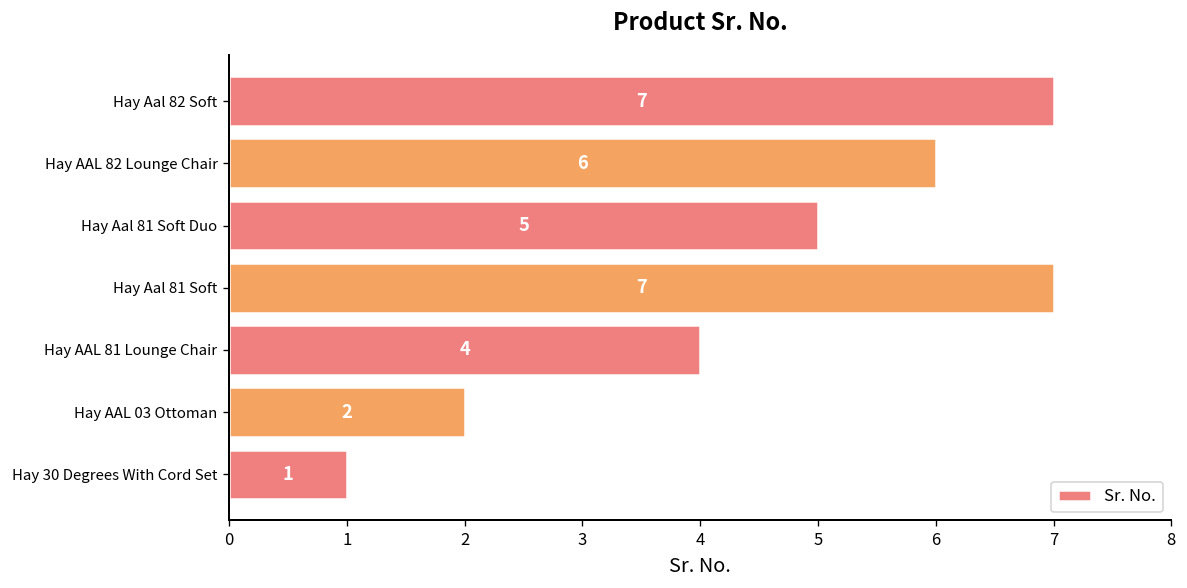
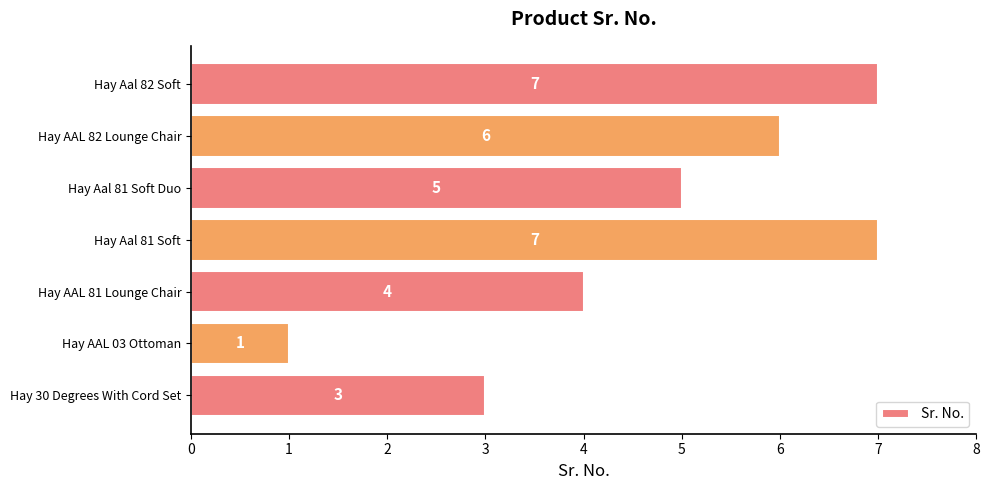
Hay AAL 03 Ottoman: 2 -> 1
Hay 30 Degrees With Cord Set: 1 -> 3
